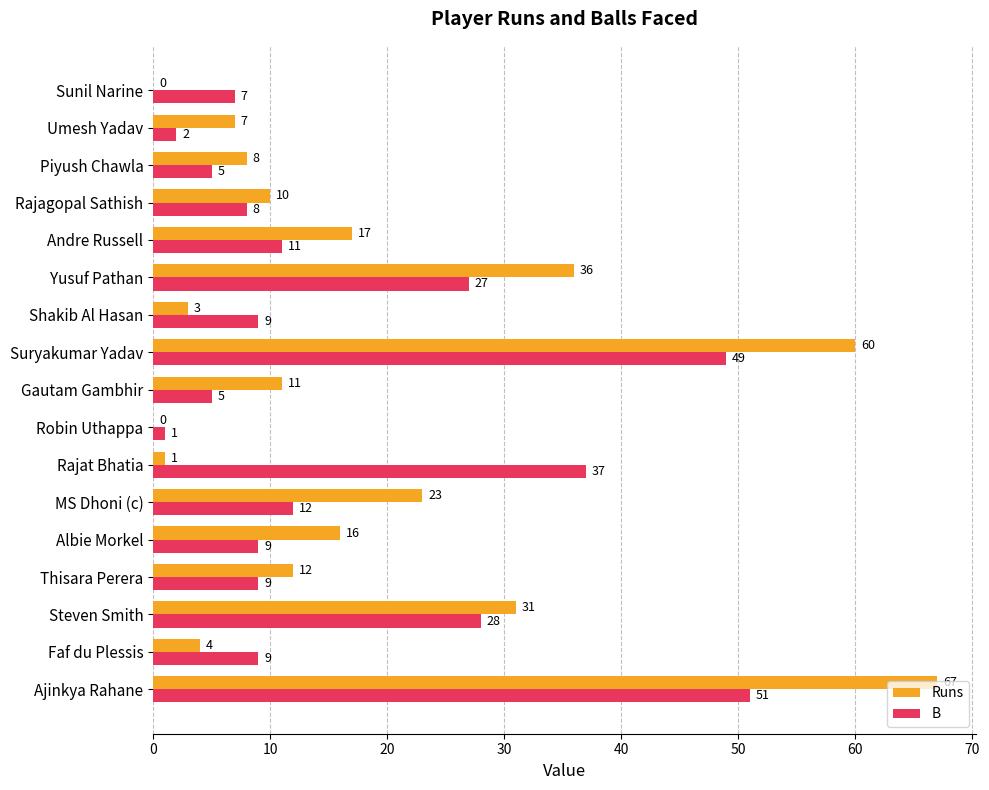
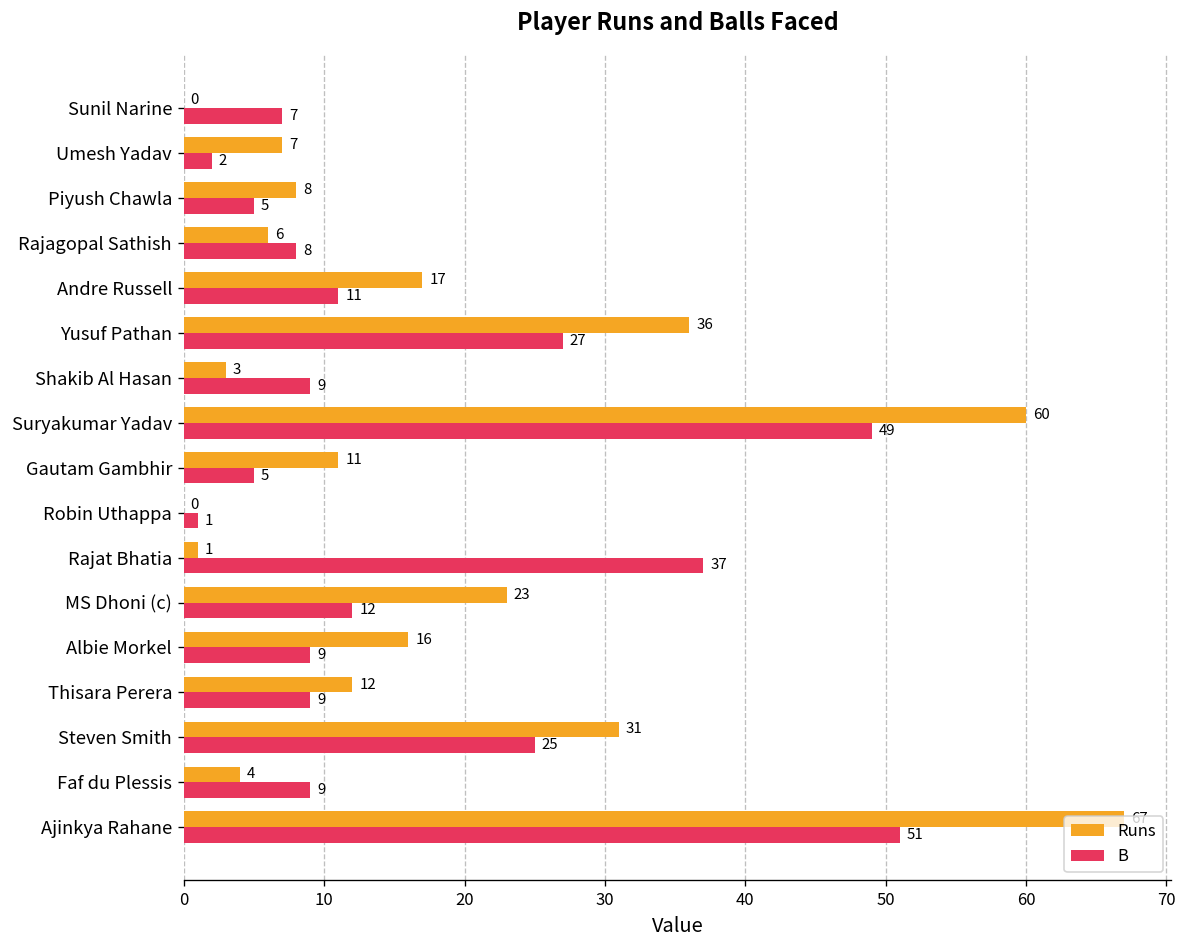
Runs, Rajagopal Sathish: 10 -> 6
B, Steven Smith: 28 -> 25
